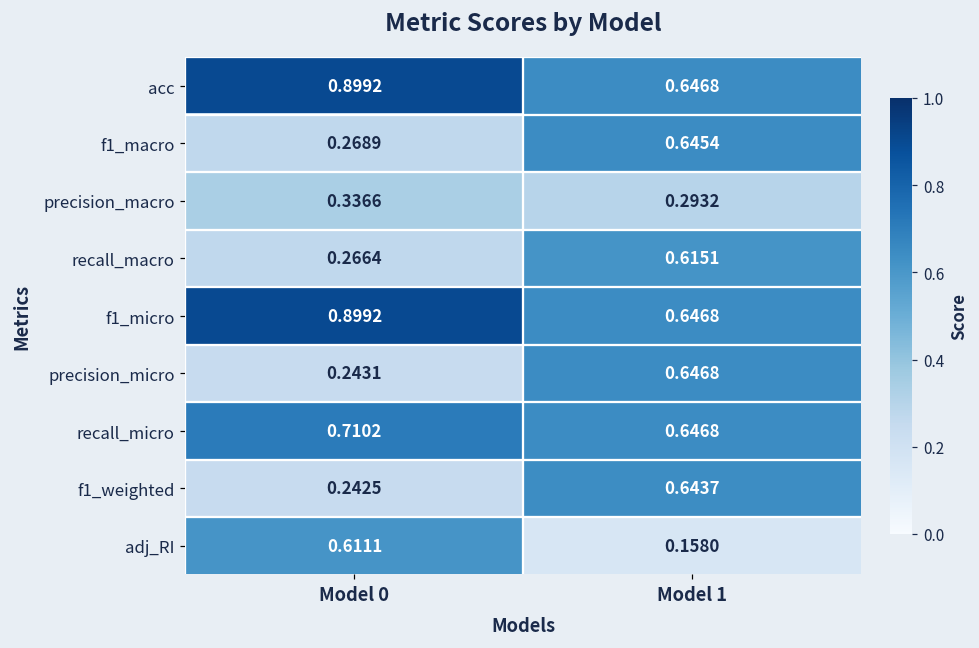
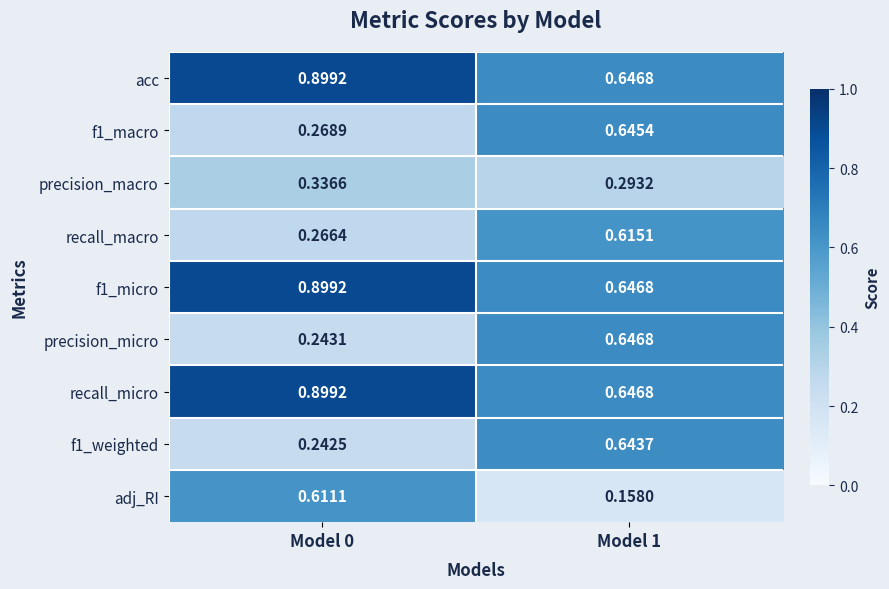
recall_micro, Model 0: 0.7102 -> 0.8992
